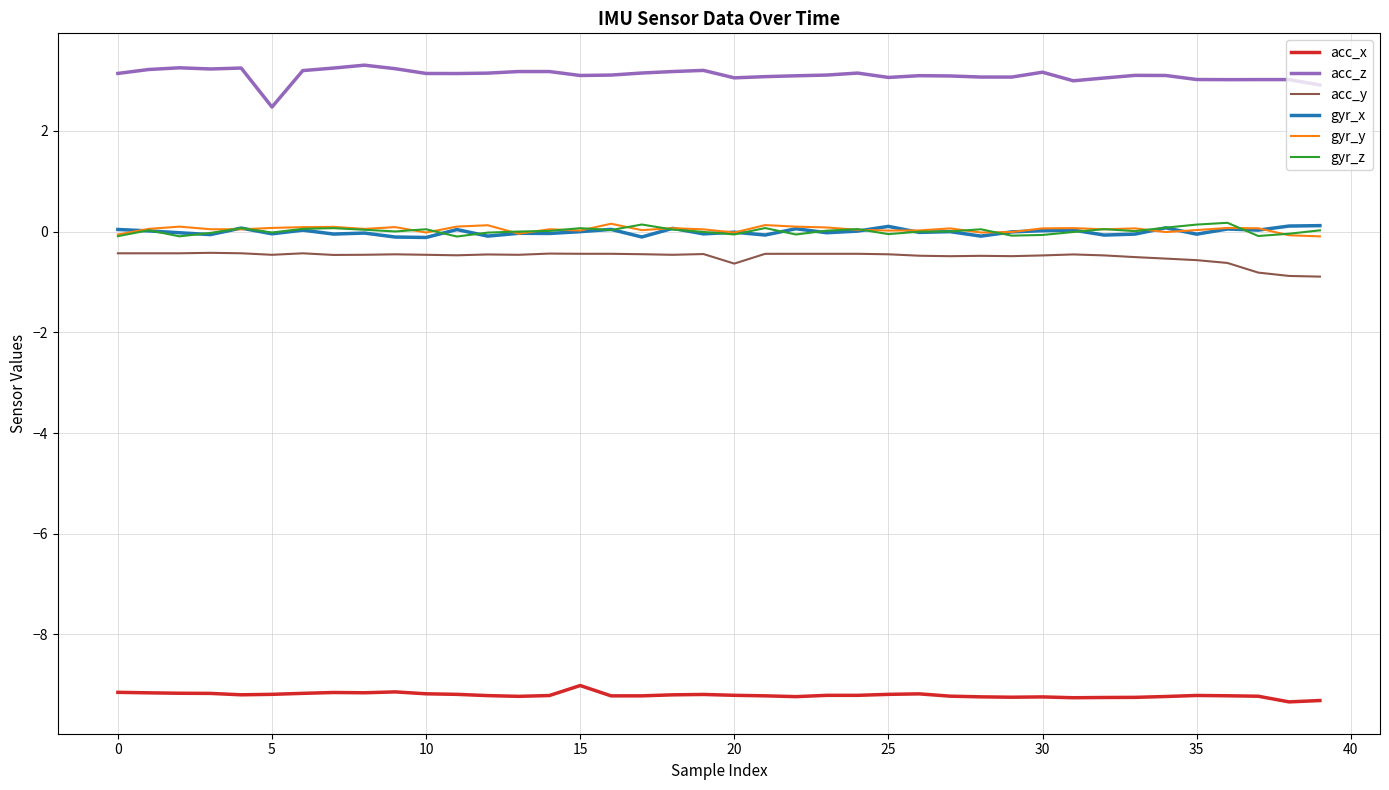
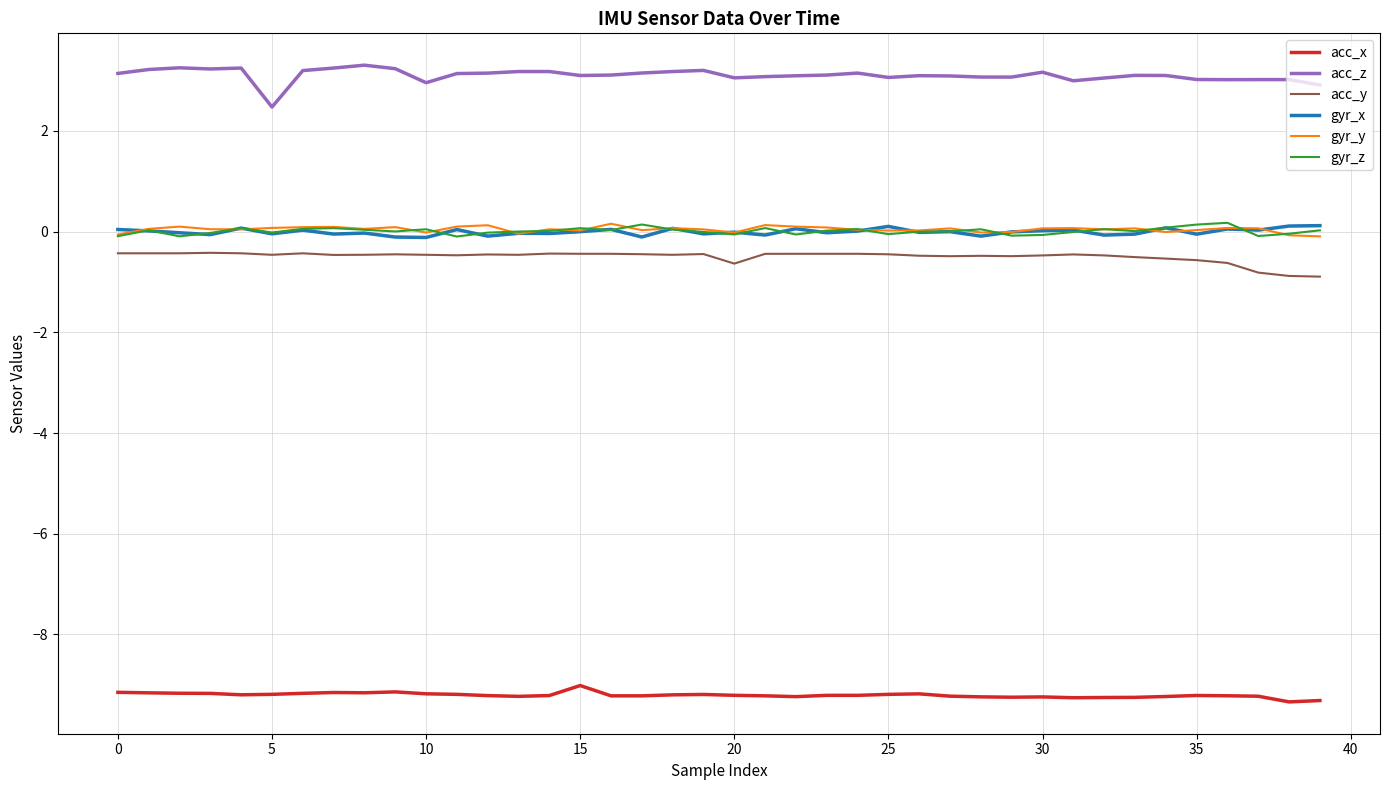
acc_z, 10: 3.1 -> 3.0
